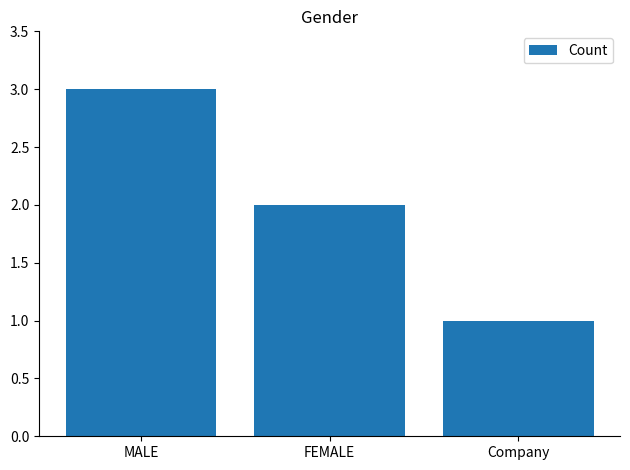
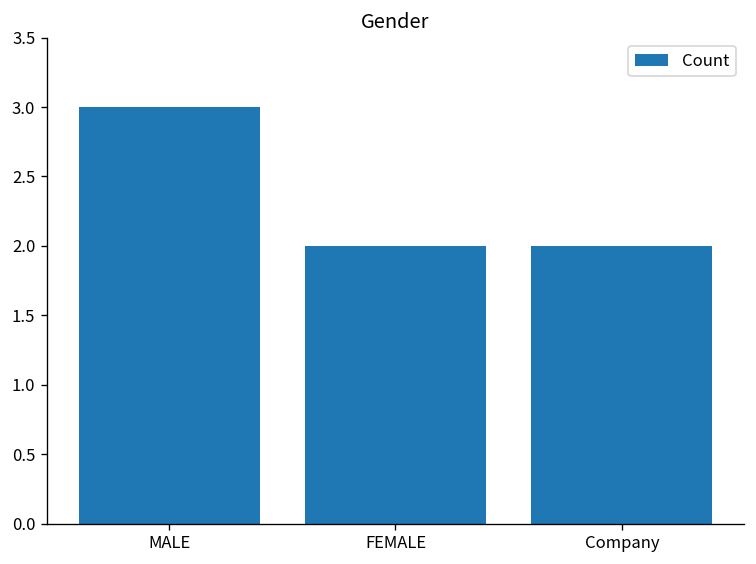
Company: 1 -> 2
